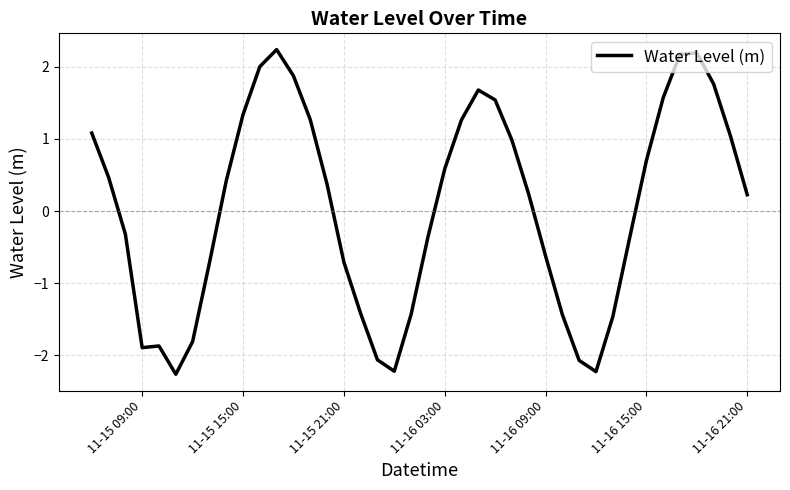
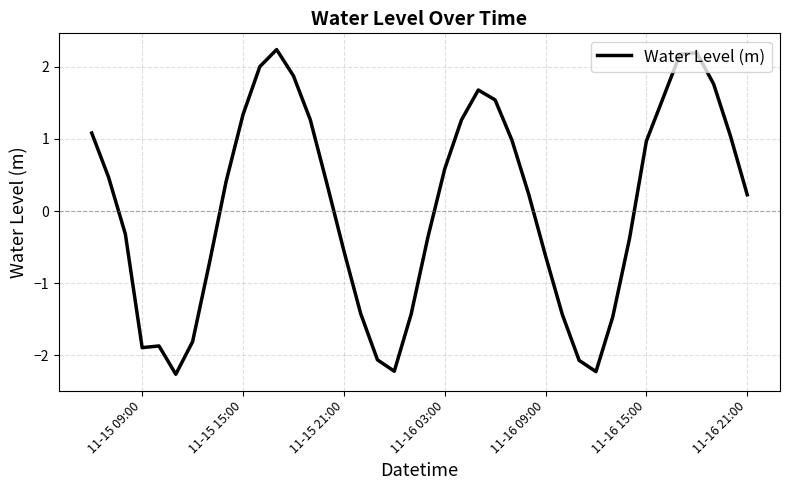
11-15 21:00: -0.7 -> -0.5
11-16 15:00: 0.7 -> 1.0
